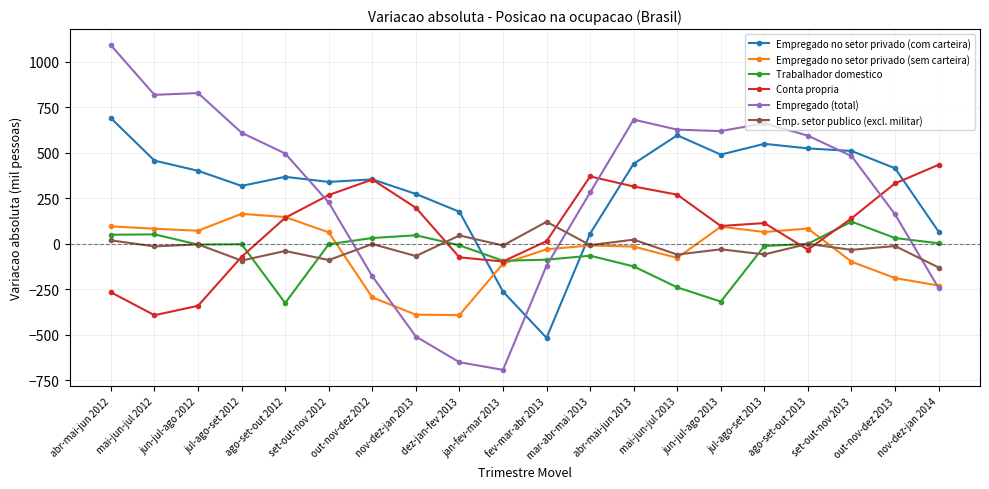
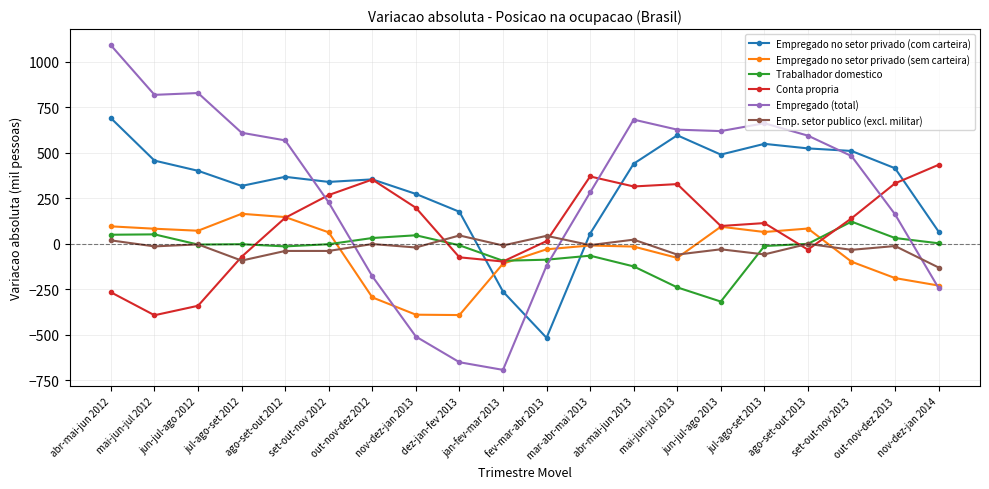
Trabalhador domestico, ago-set-out 2012: -330 -> -20
Empregado (total), ago-set-out 2012: 500 -> 570
Emp. setor publico (excl. militar), set-out-nov 2012: -90 -> -40
Emp. setor publico (excl. militar), nov-dez-jan 2013: -70 -> -20
Emp. setor publico (excl. militar), fev-mar-abr 2013: 120 -> 40
Conta propria, mai-jun-jul 2013: 270 -> 330
